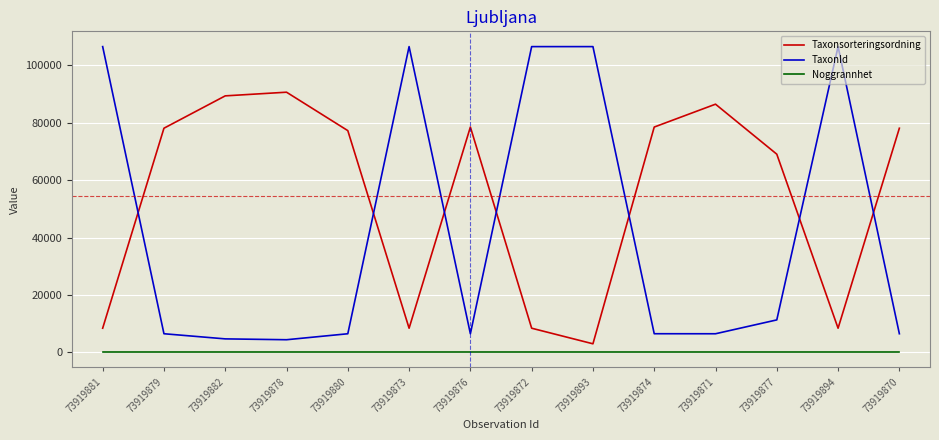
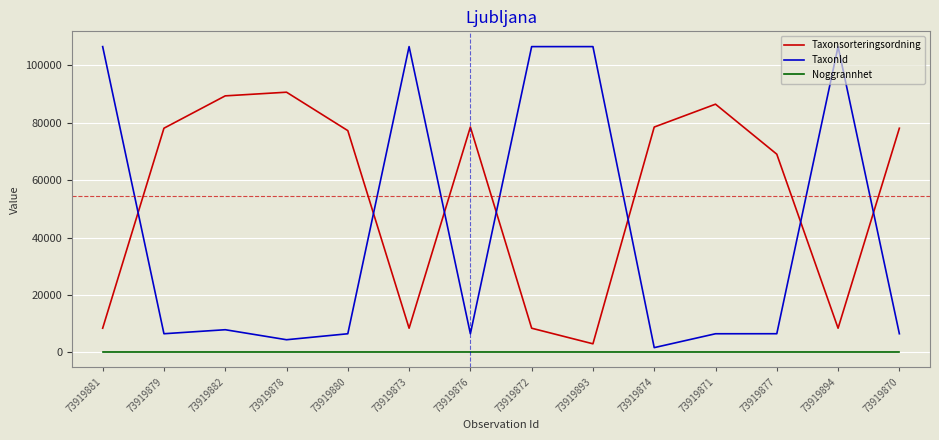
TaxonId, 73919882: 5000 -> 8000
TaxonId, 73919874: 6000 -> 2000
TaxonId, 73919877: 11000 -> 6000
